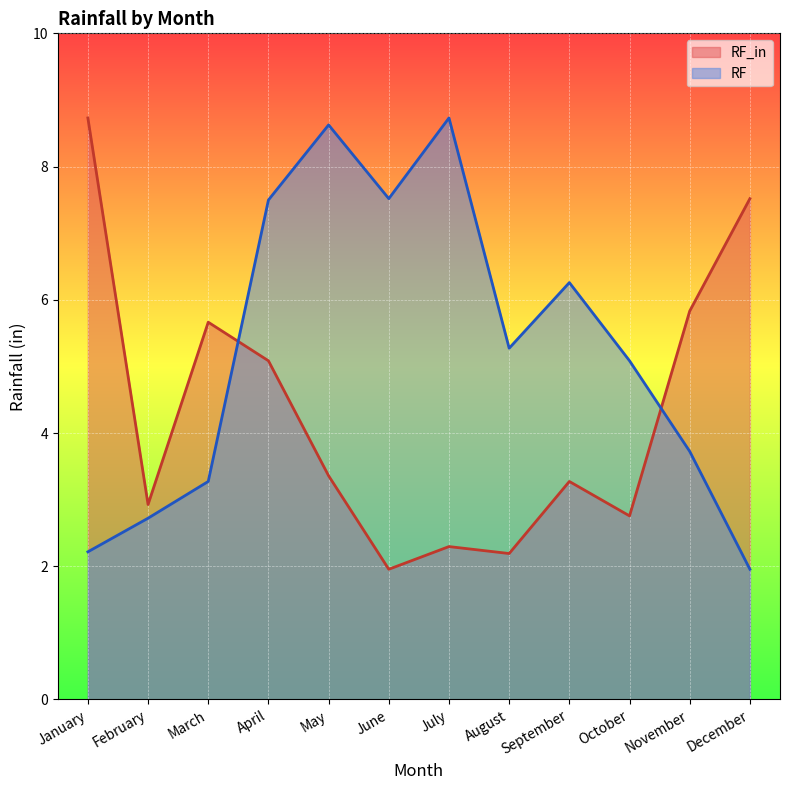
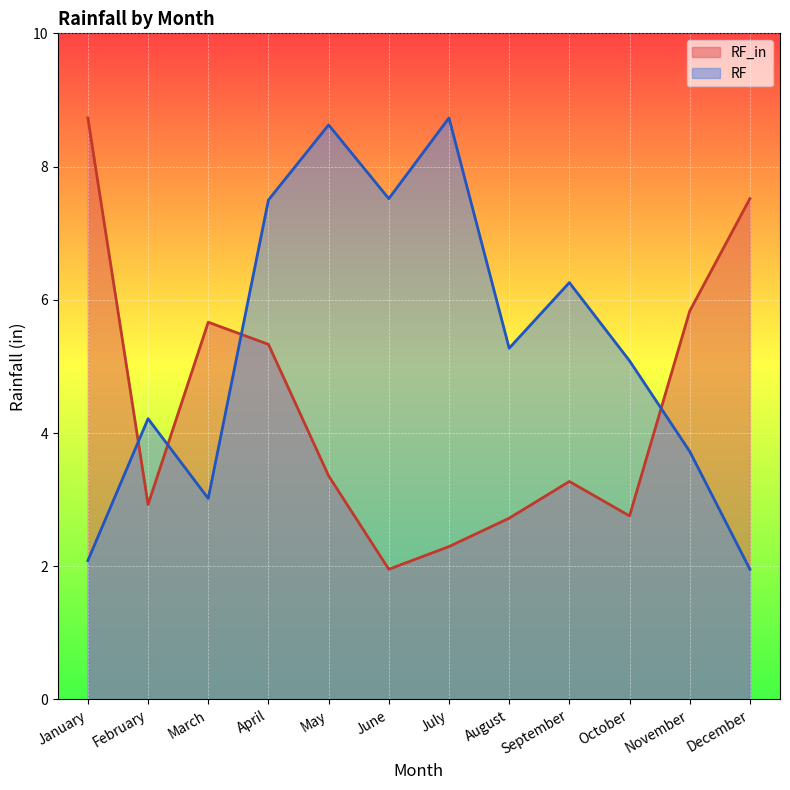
RF, January: 2.2 -> 2.1
RF, February: 2.7 -> 4.2
RF, March: 3.3 -> 3.0
RF_in, April: 5.1 -> 5.3
RF_in, August: 2.2 -> 2.7
